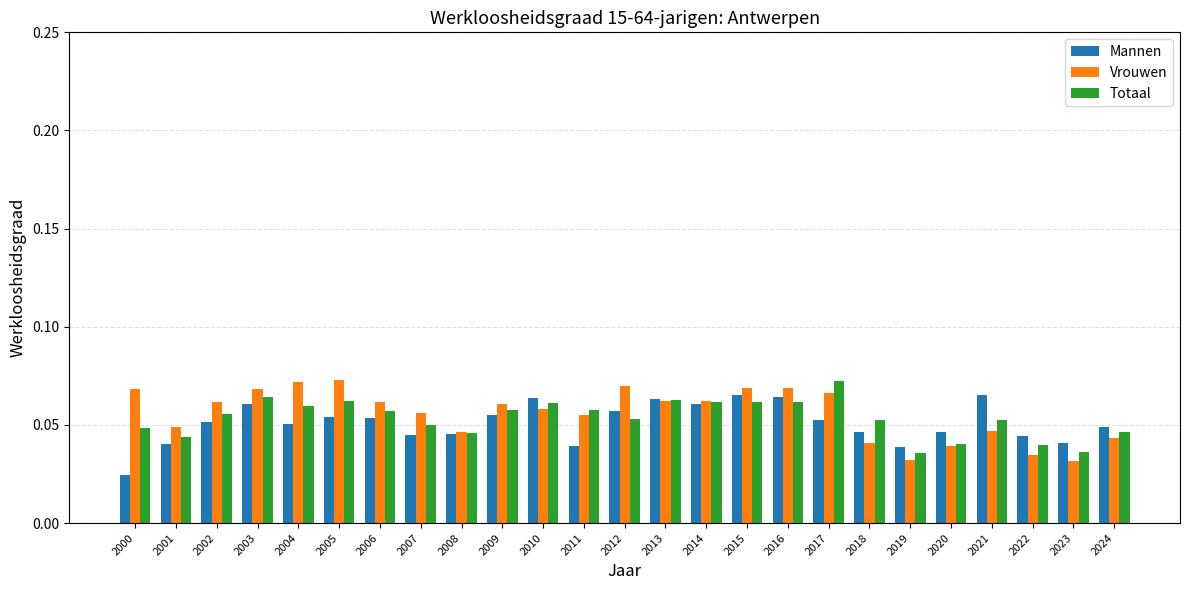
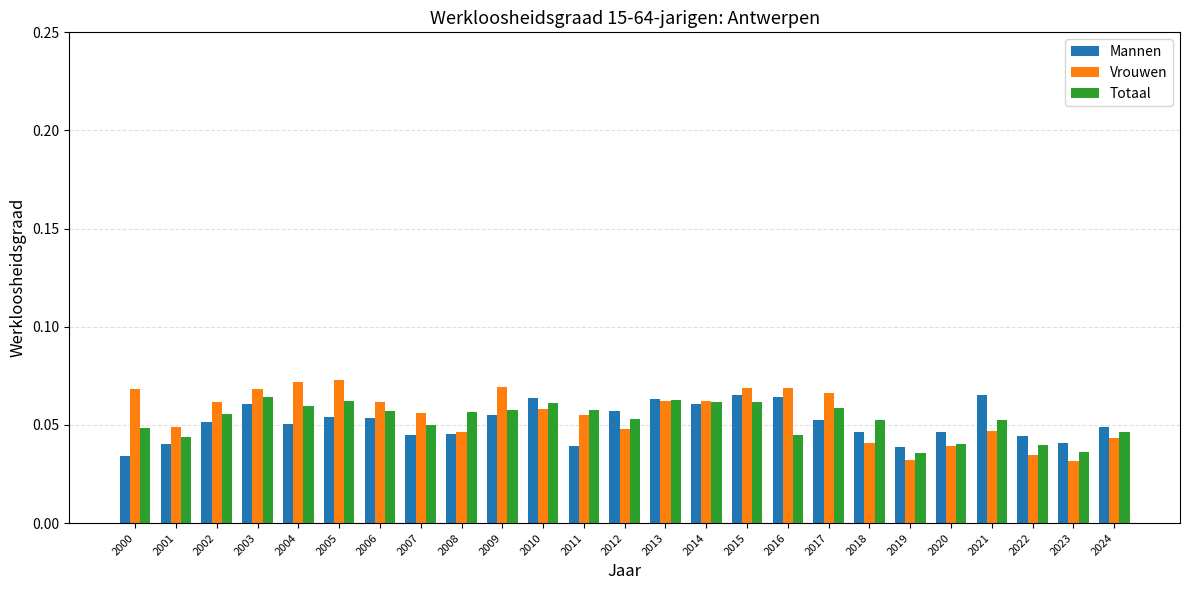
Mannen, 2000: 0.025 -> 0.034
Totaal, 2008: 0.046 -> 0.056
Vrouwen, 2009: 0.061 -> 0.069
Vrouwen, 2012: 0.070 -> 0.048
Totaal, 2016: 0.062 -> 0.045
Totaal, 2017: 0.072 -> 0.059
